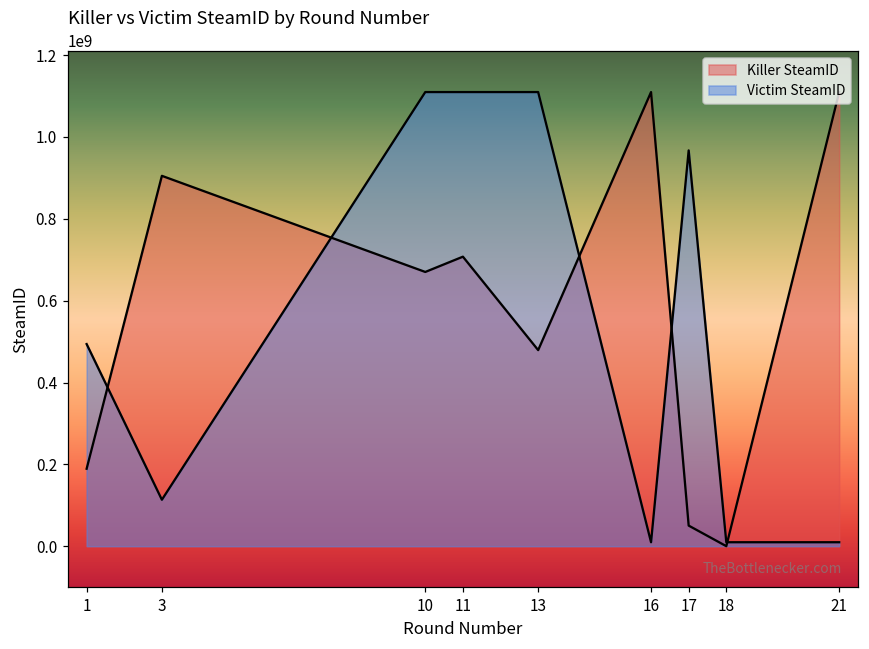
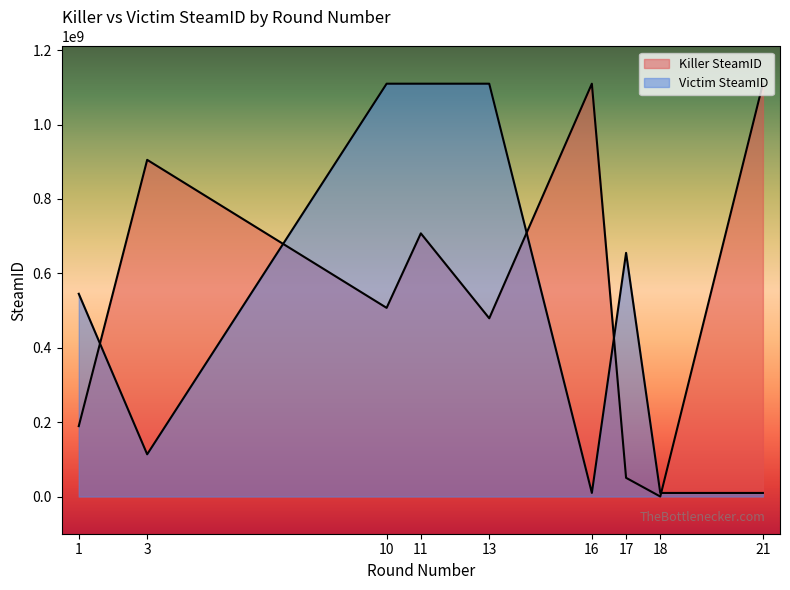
Victim SteamID, 1: 490000000 -> 550000000
Killer SteamID, 10: 670000000 -> 510000000
Victim SteamID, 17: 970000000 -> 660000000
